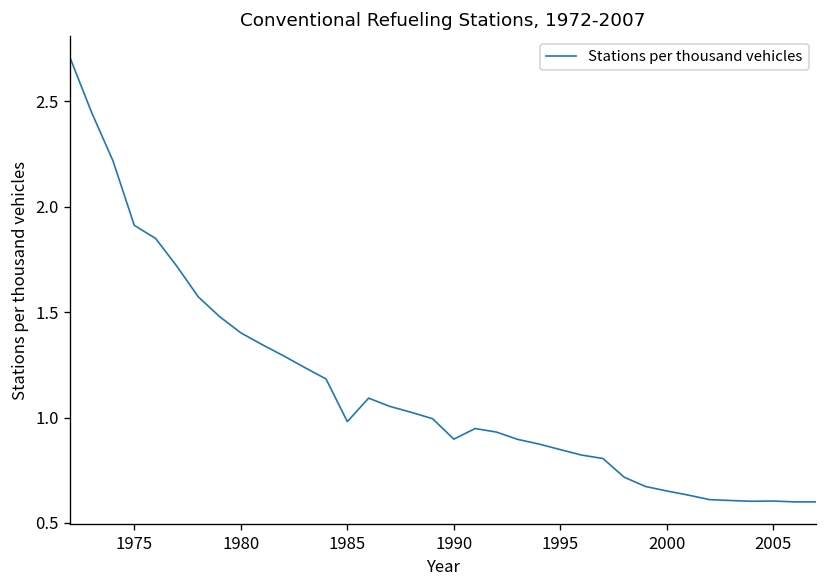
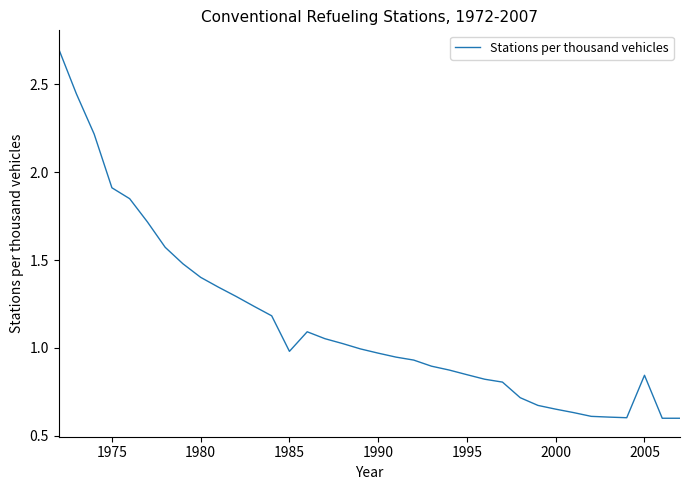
1990: 0.90 -> 0.97
2005: 0.60 -> 0.84
